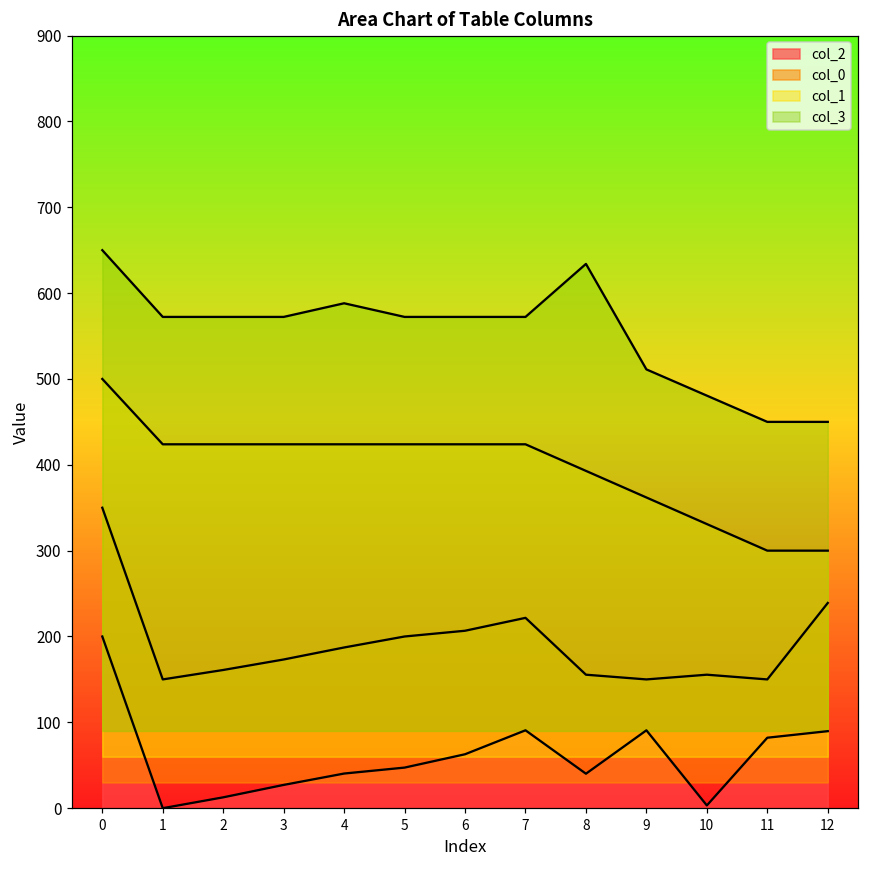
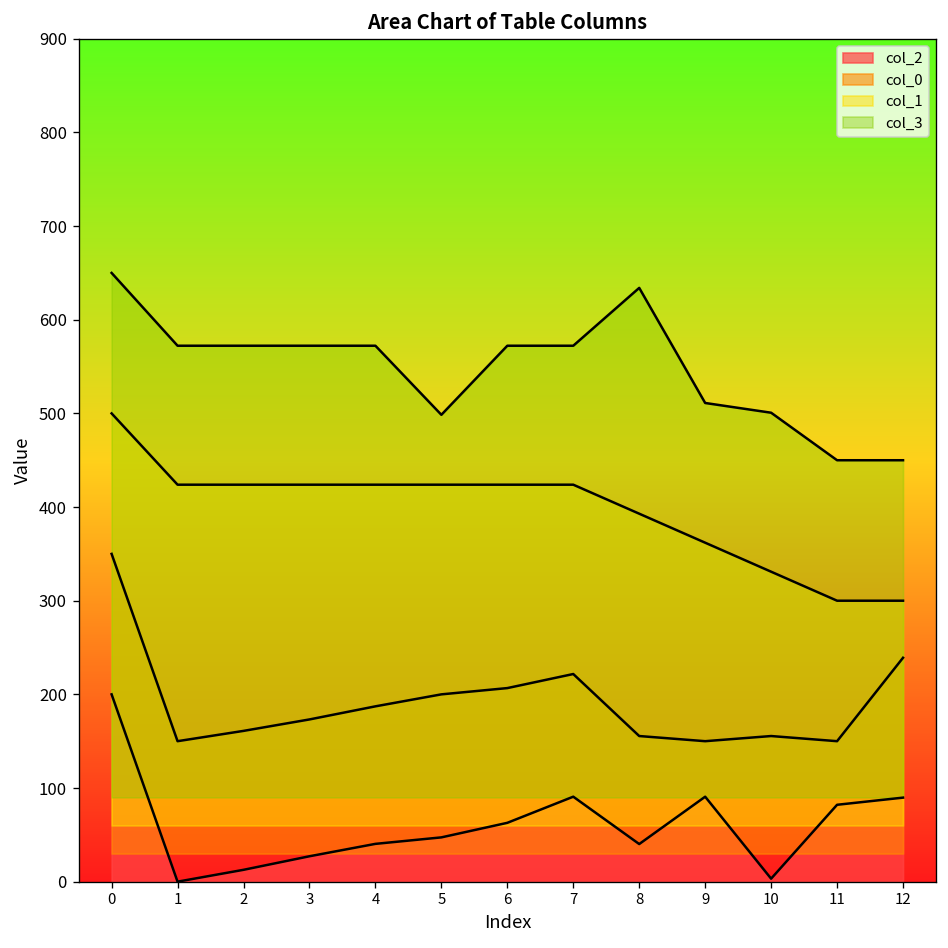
col_3, 4: 590 -> 570
col_3, 5: 570 -> 500
col_3, 10: 480 -> 500
